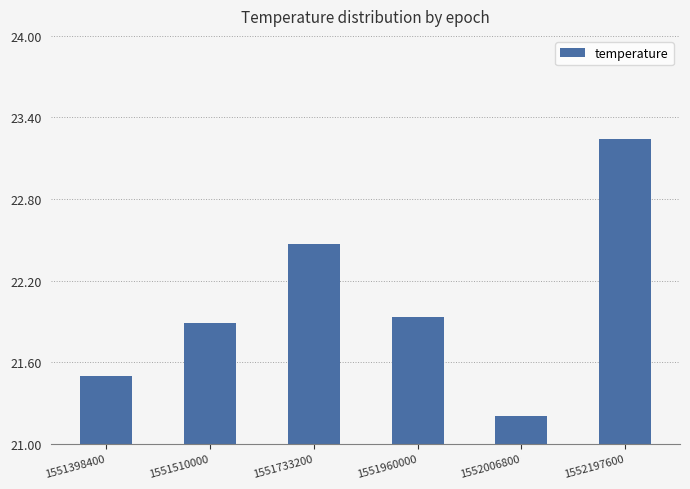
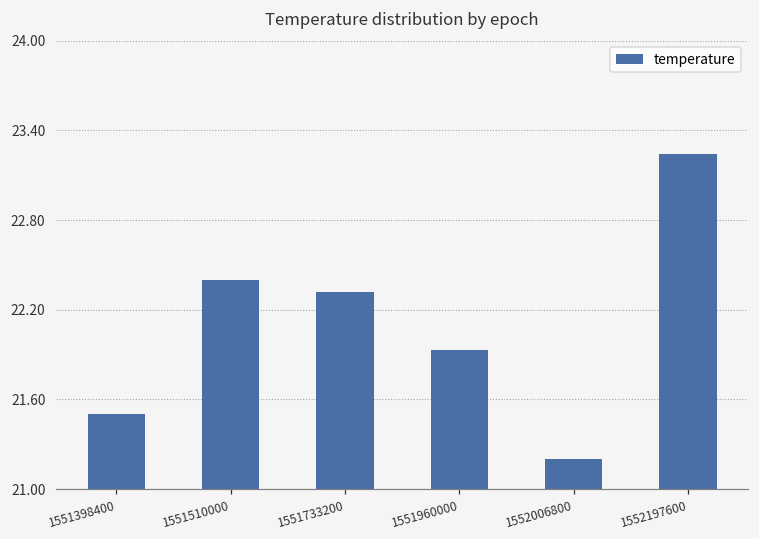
1551510000: 21.89 -> 22.40
1551733200: 22.47 -> 22.32
